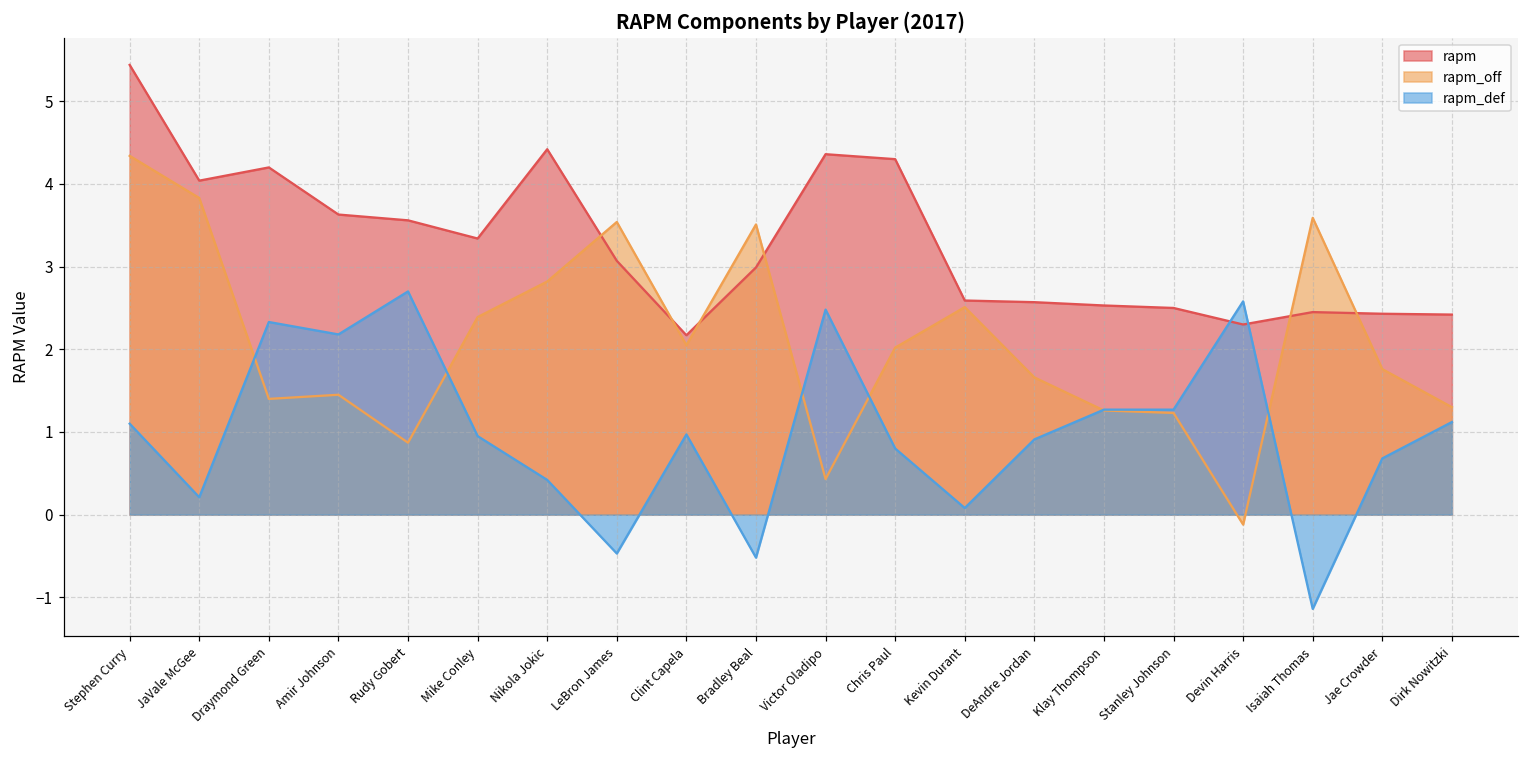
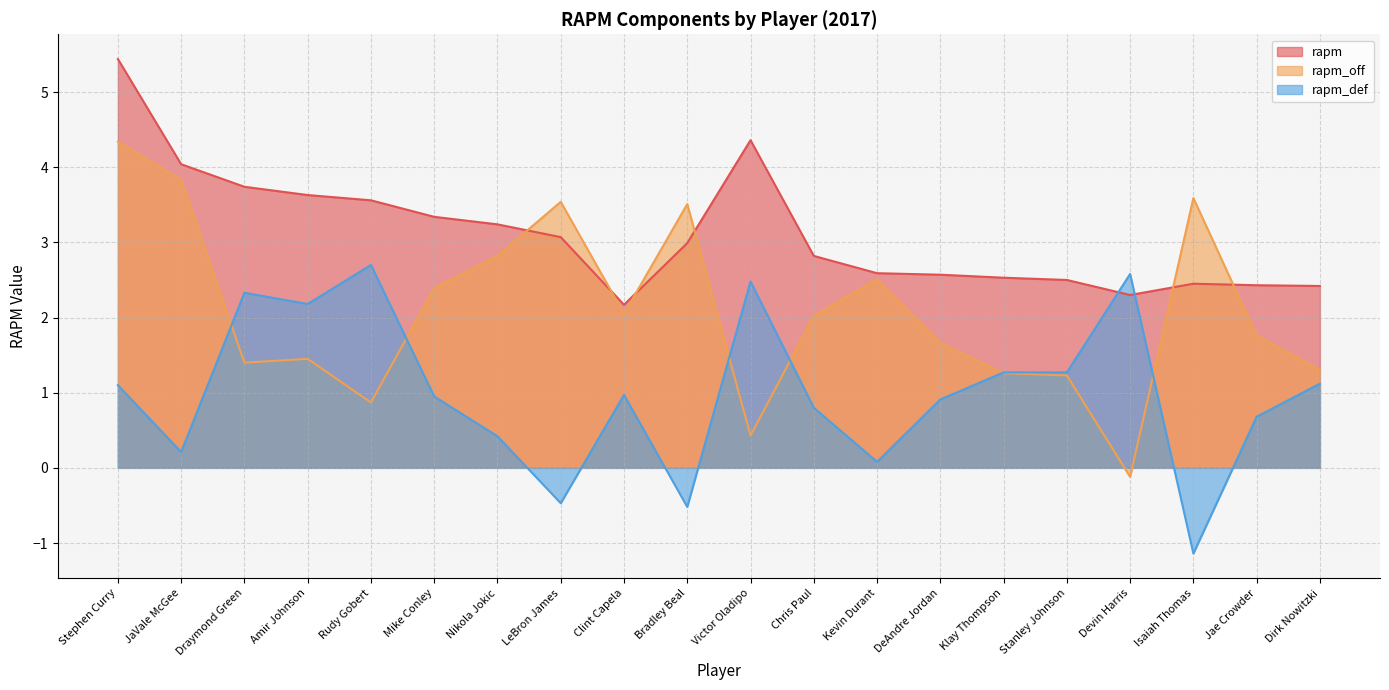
rapm, Draymond Green: 4.2 -> 3.7
rapm, Nikola Jokic: 4.4 -> 3.2
rapm, Chris Paul: 4.3 -> 2.8
